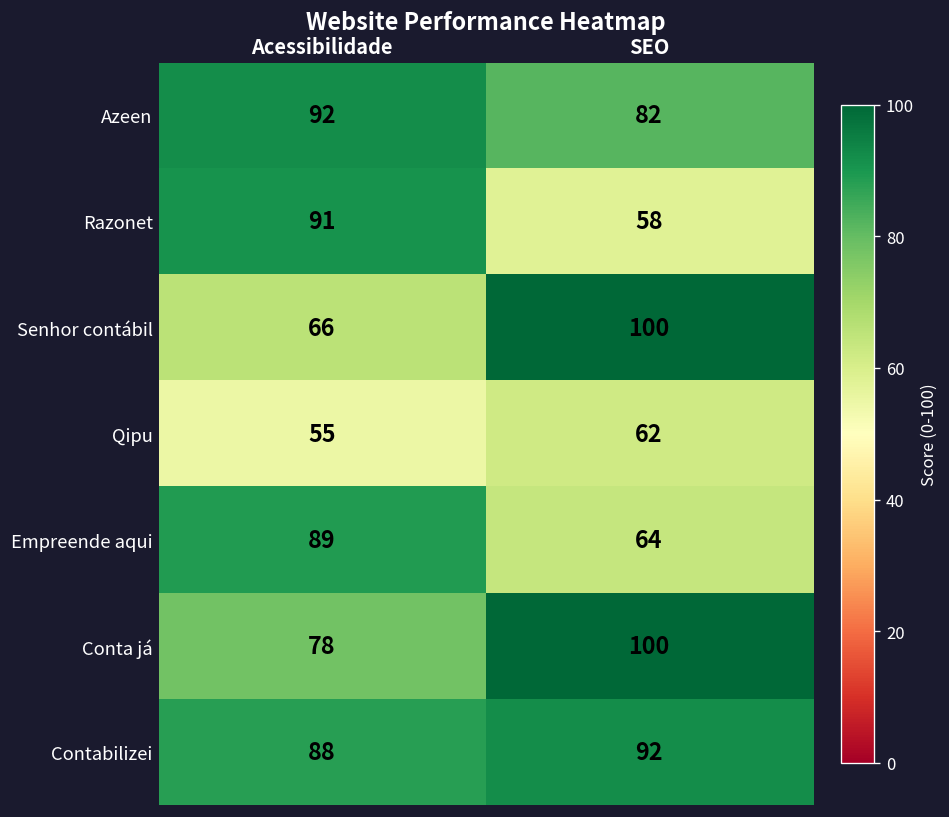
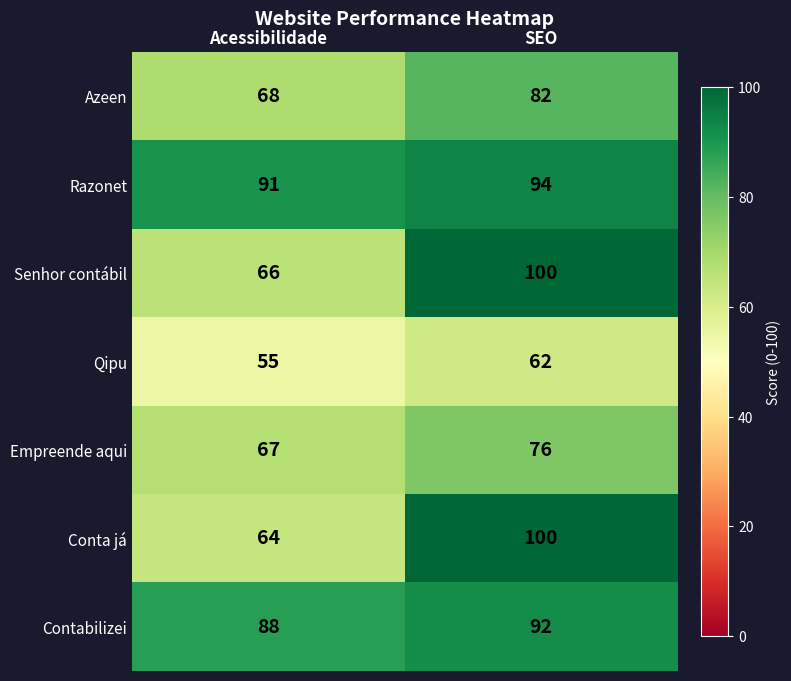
Azeen, Acessibilidade: 92 -> 68
Razonet, SEO: 58 -> 94
Empreende aqui, Acessibilidade: 89 -> 67
Empreende aqui, SEO: 64 -> 76
Conta já, Acessibilidade: 78 -> 64
